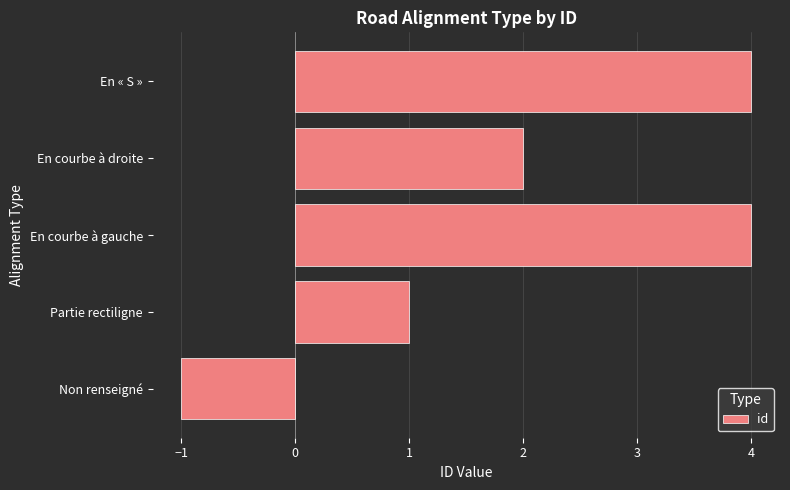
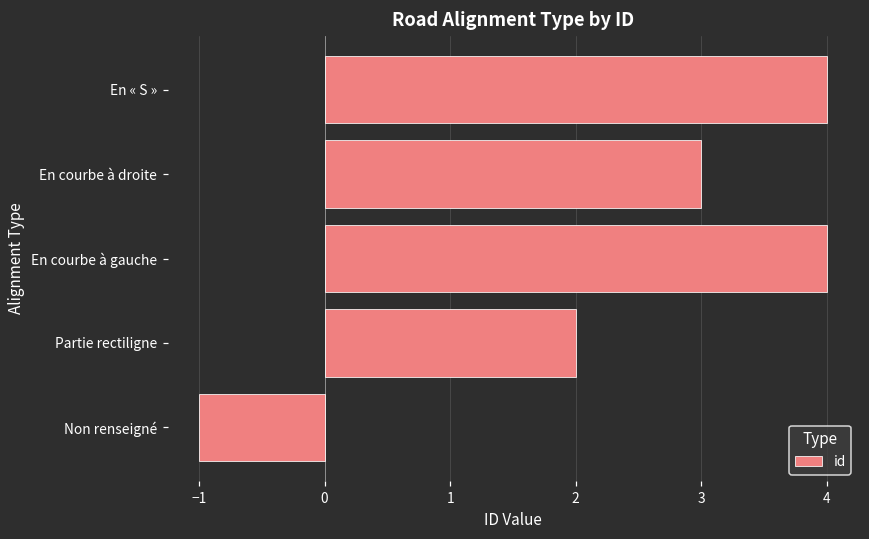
En courbe à droite: 2 -> 3
Partie rectiligne: 1 -> 2
